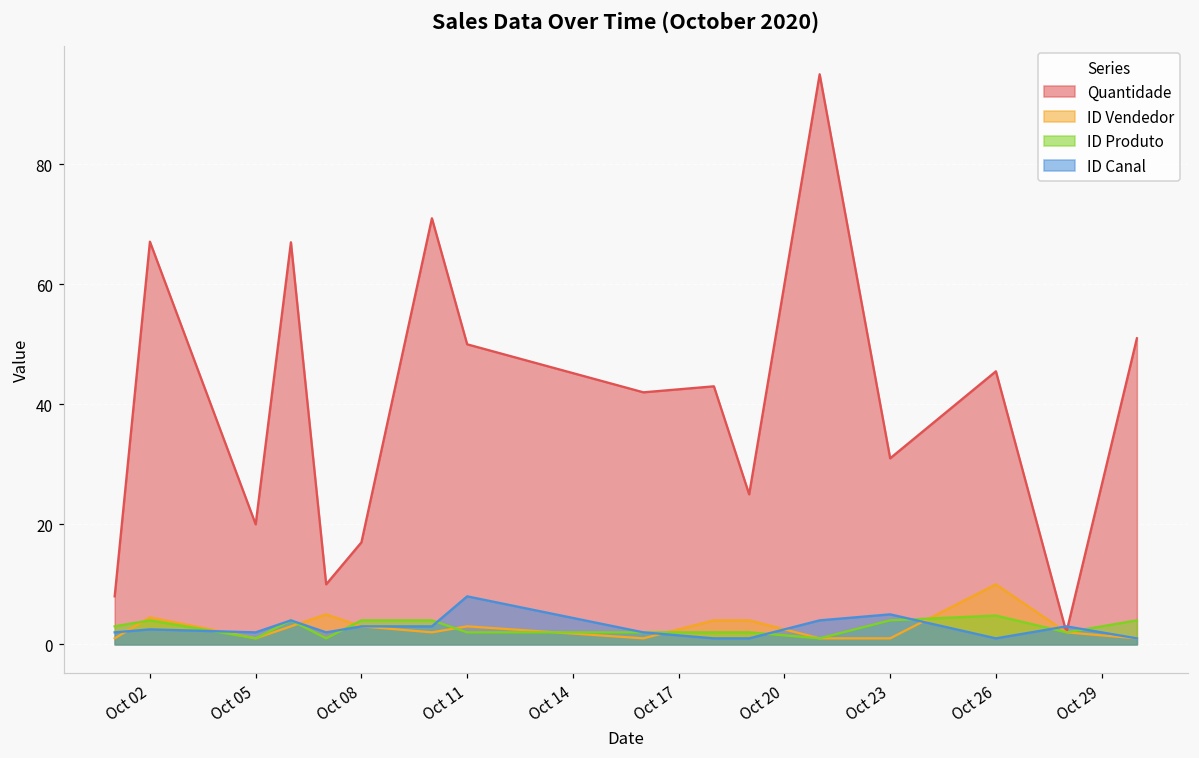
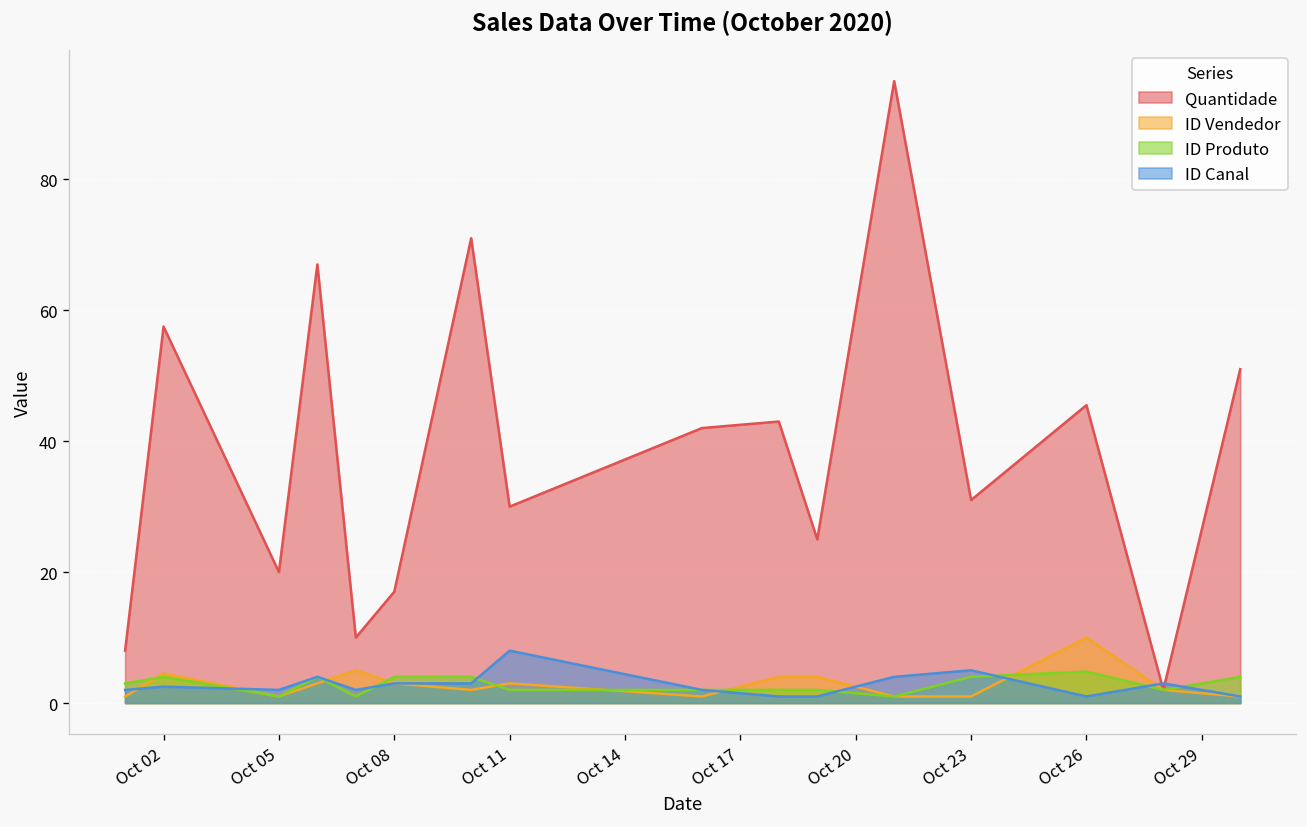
Quantidade, Oct 02: 67 -> 58
Quantidade, Oct 11: 50 -> 30
